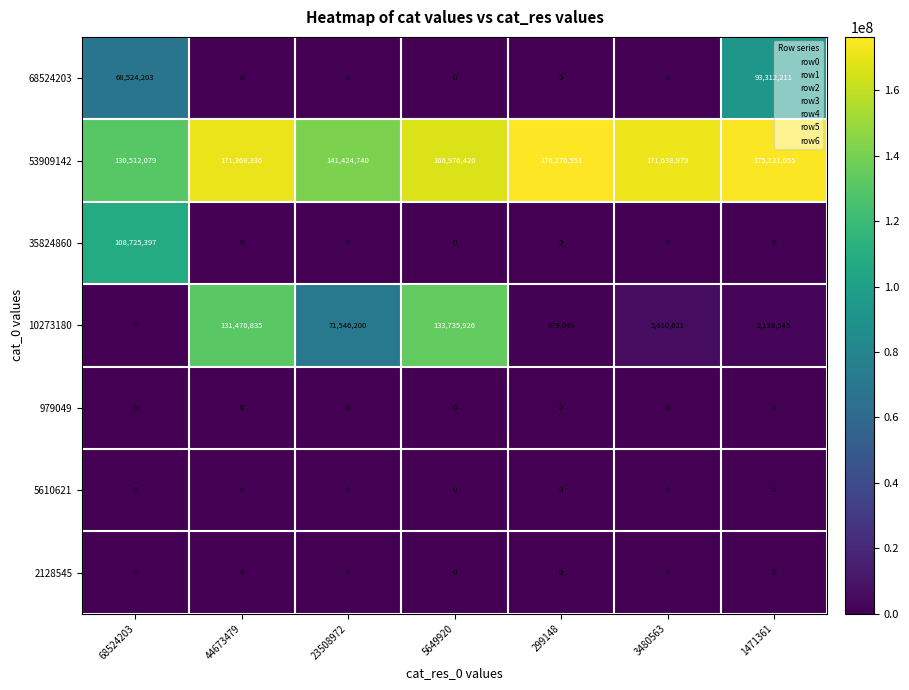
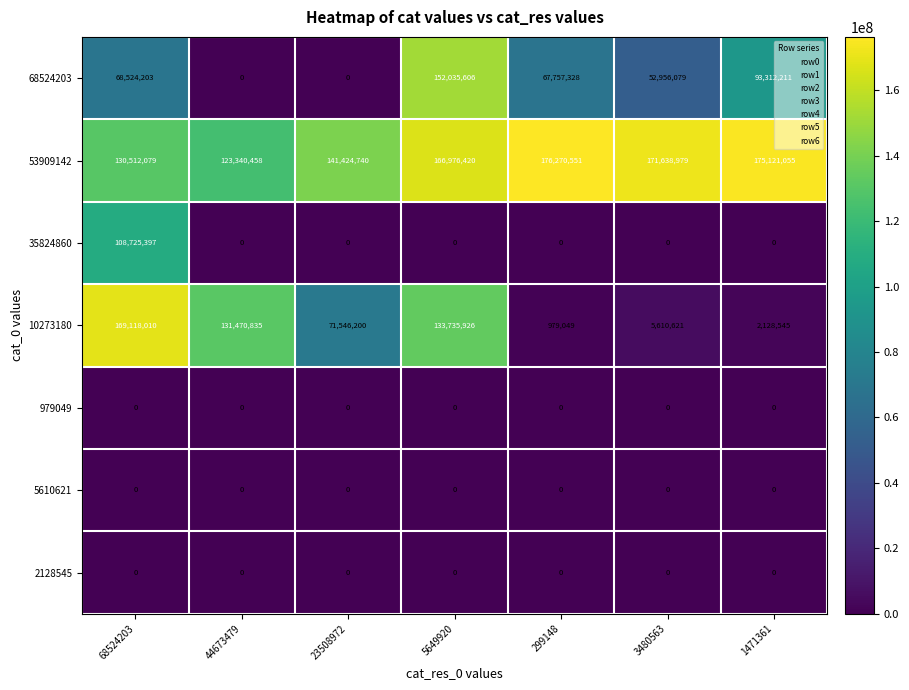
68524203, 5649920: 0 -> 152,035,606
68524203, 299148: 0 -> 67,757,328
68524203, 3480563: 0 -> 52,956,079
53909142, 44673479: 171,368,336 -> 123,340,458
10273180, 68524203: 0 -> 169,118,010
